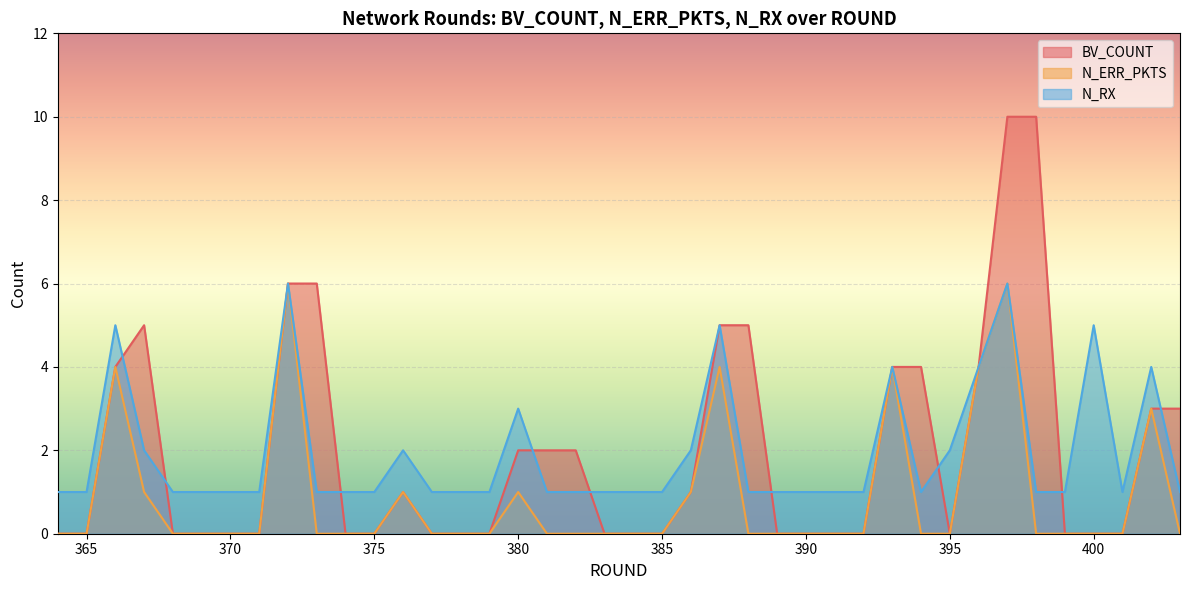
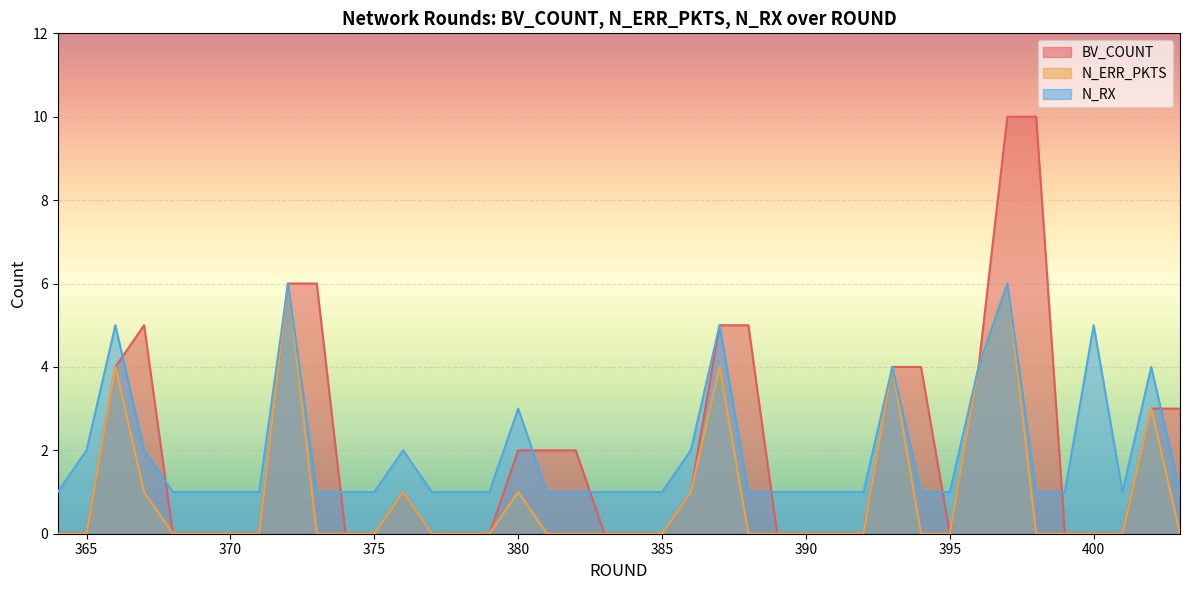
N_RX, 365: 1 -> 2
N_RX, 395: 2 -> 1
